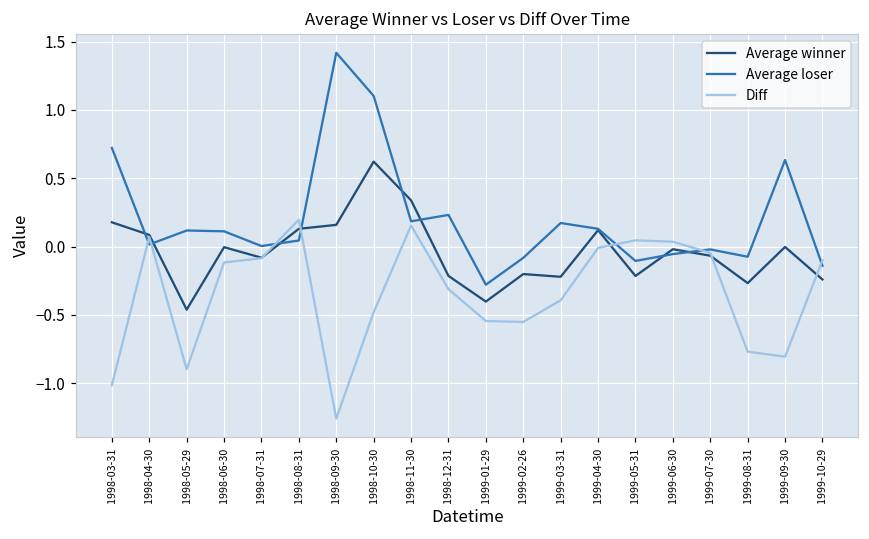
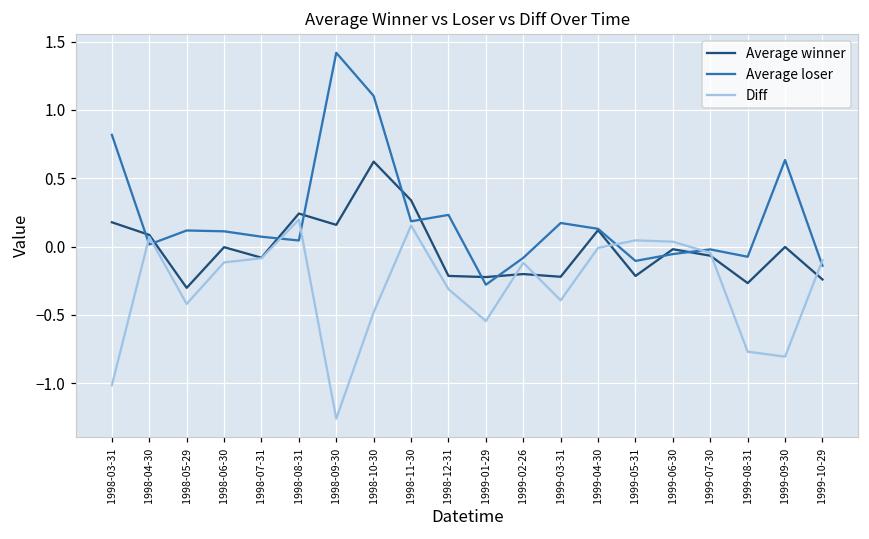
Average loser, 1998-03-31: 0.72 -> 0.82
Average winner, 1998-05-29: -0.46 -> -0.30
Diff, 1998-05-29: -0.90 -> -0.42
Average loser, 1998-07-31: 0.00 -> 0.07
Average winner, 1998-08-31: 0.13 -> 0.24
Average winner, 1999-01-29: -0.40 -> -0.22
Diff, 1999-02-26: -0.55 -> -0.12
